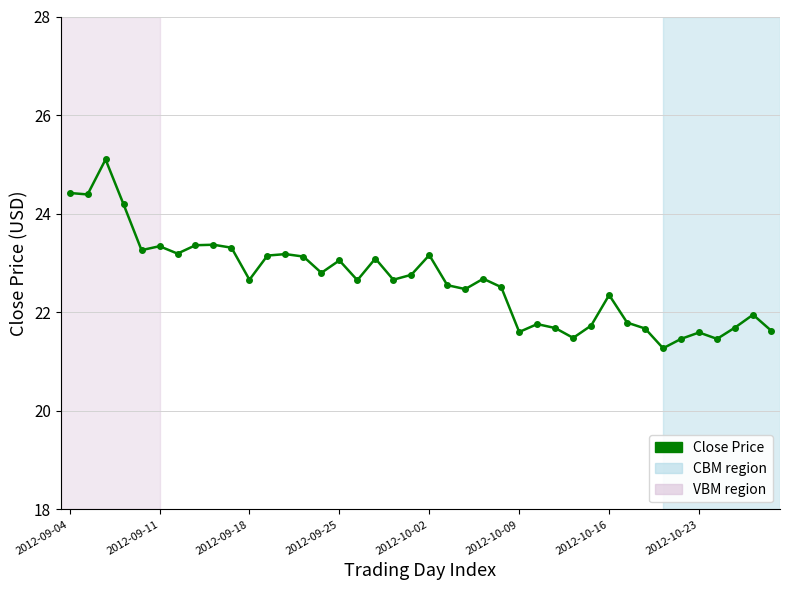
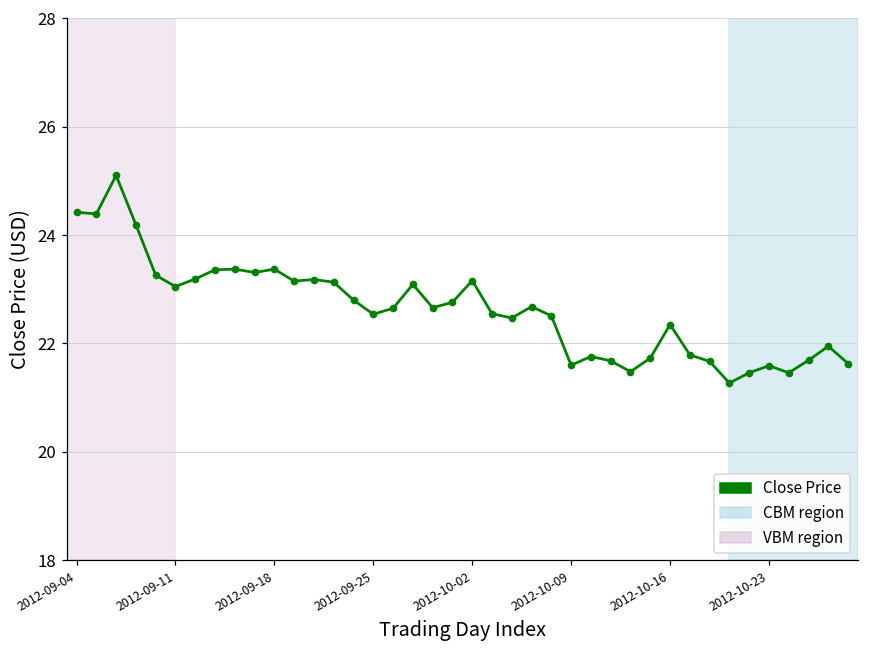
2012-09-11: 23.3 -> 23.1
2012-09-18: 22.7 -> 23.4
2012-09-25: 23.1 -> 22.5
